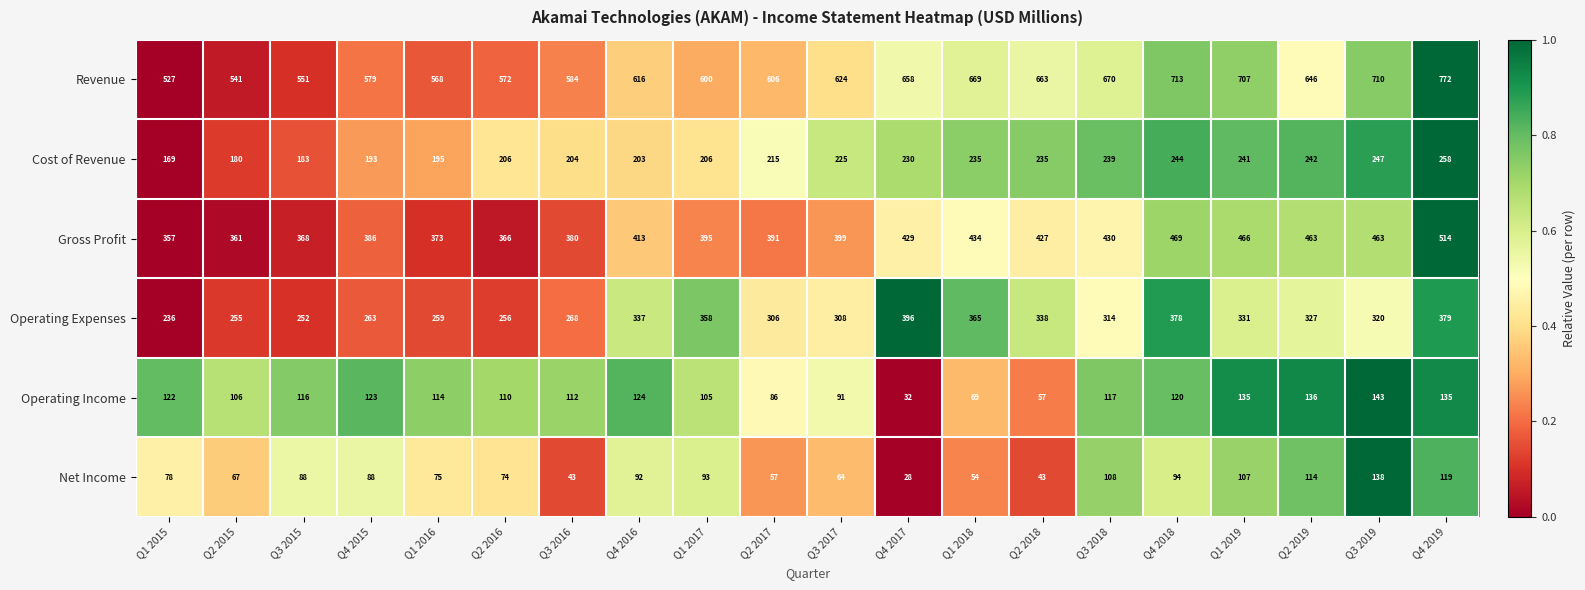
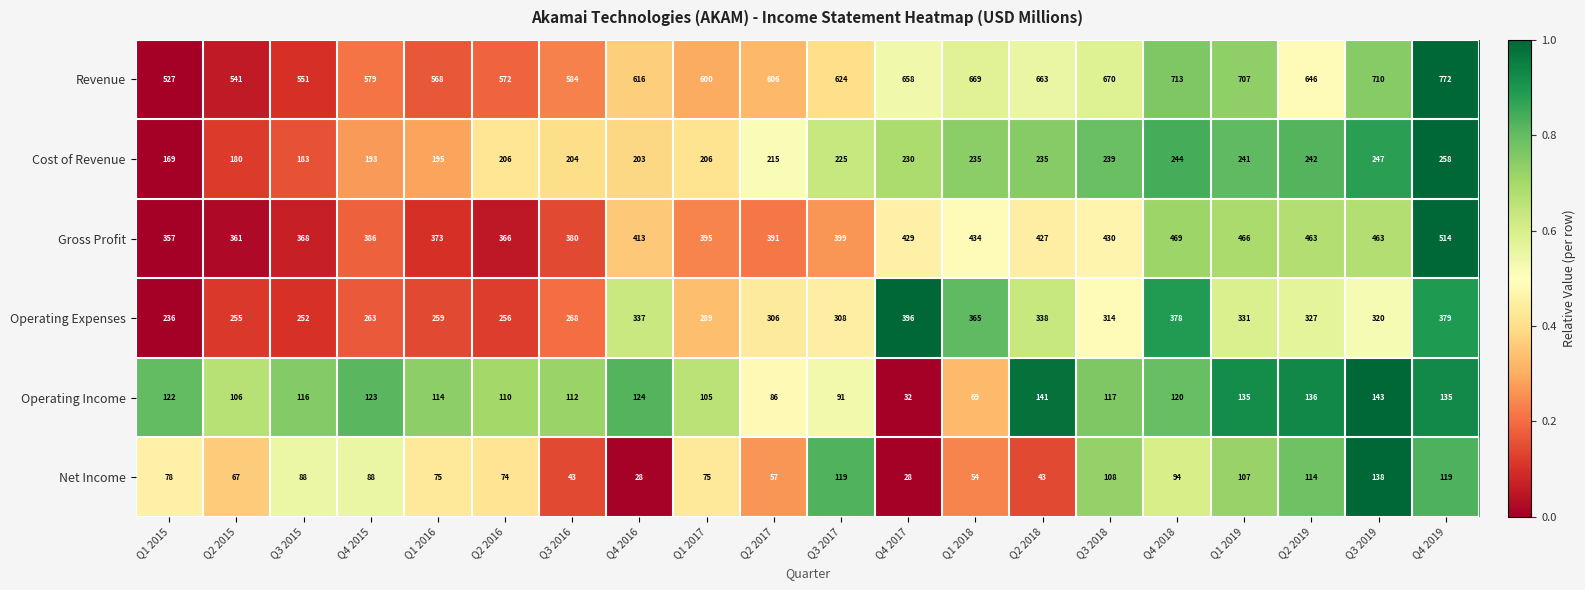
Operating Expenses, Q1 2017: 358 -> 289
Operating Income, Q2 2018: 57 -> 141
Net Income, Q4 2016: 92 -> 28
Net Income, Q1 2017: 93 -> 75
Net Income, Q3 2017: 64 -> 119
